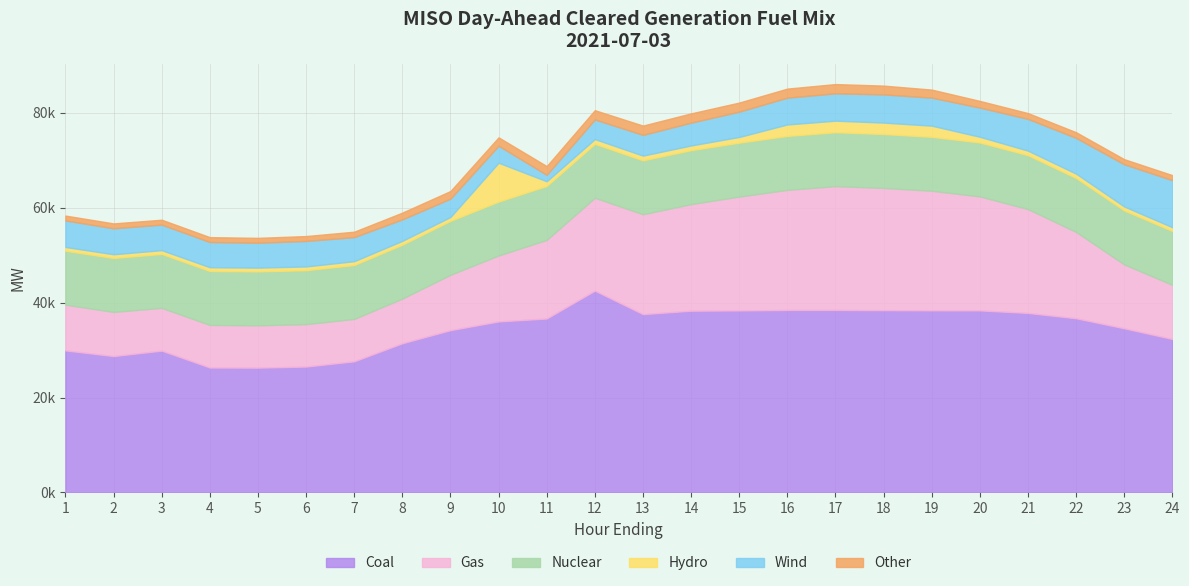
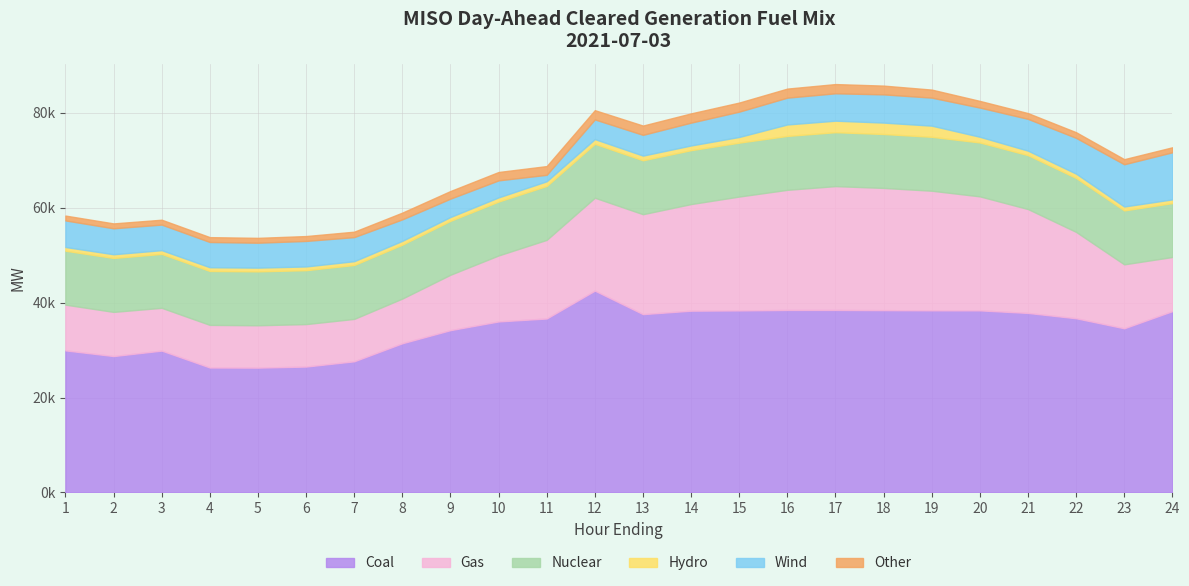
Hydro, 10: 8000 -> 1000
Coal, 24: 32000 -> 38000
